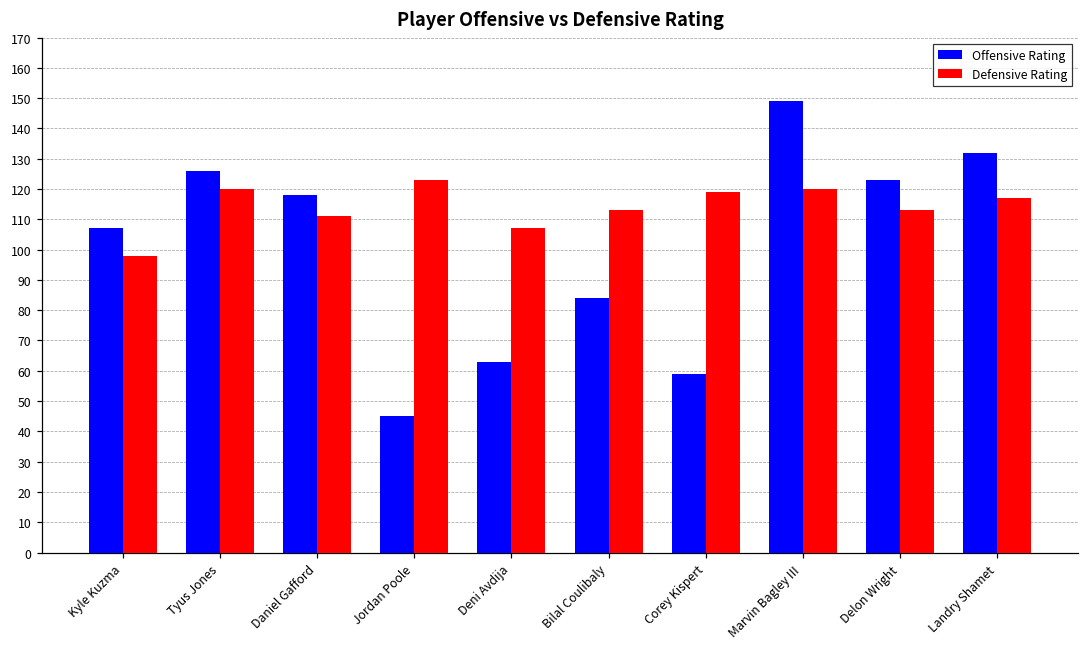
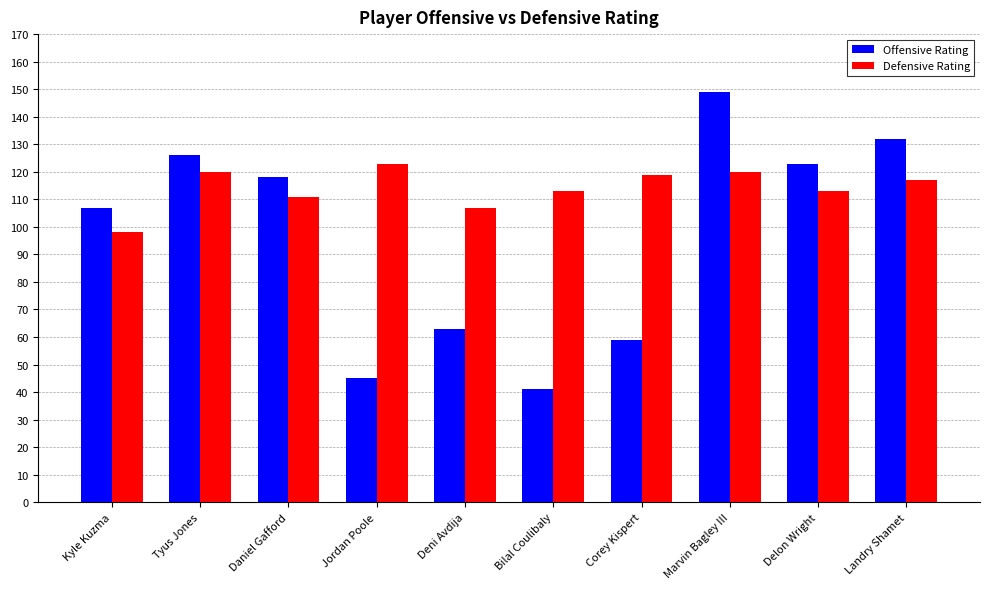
Offensive Rating, Bilal Coulibaly: 84 -> 41
